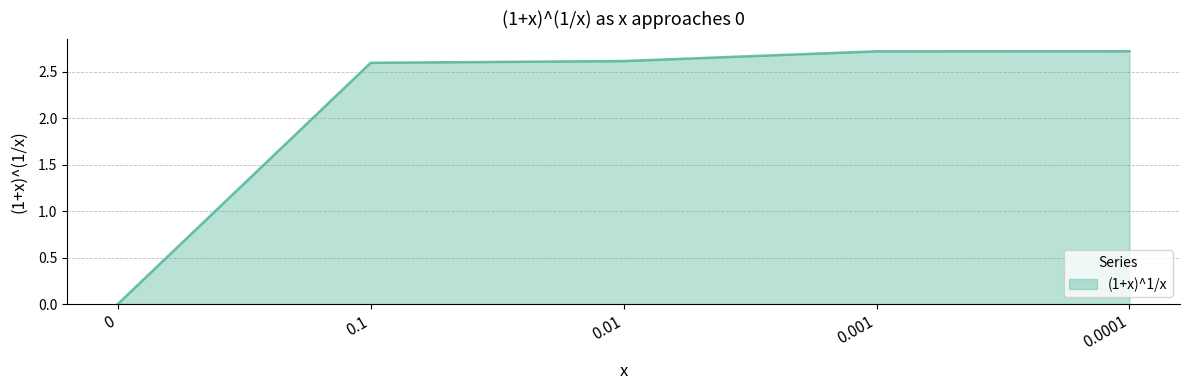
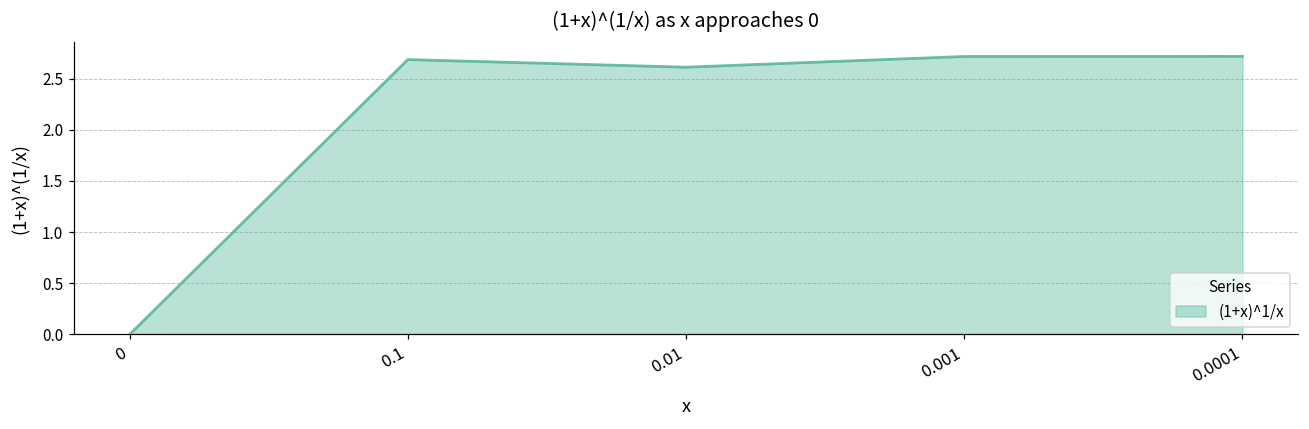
0.1: 2.6 -> 2.7
